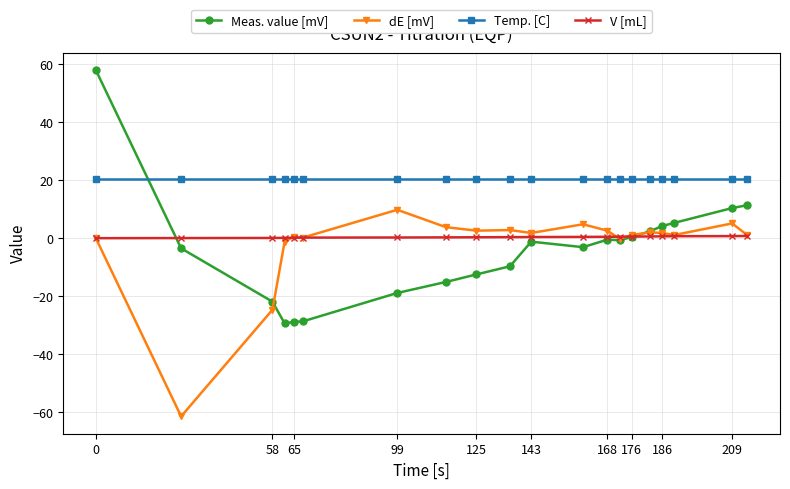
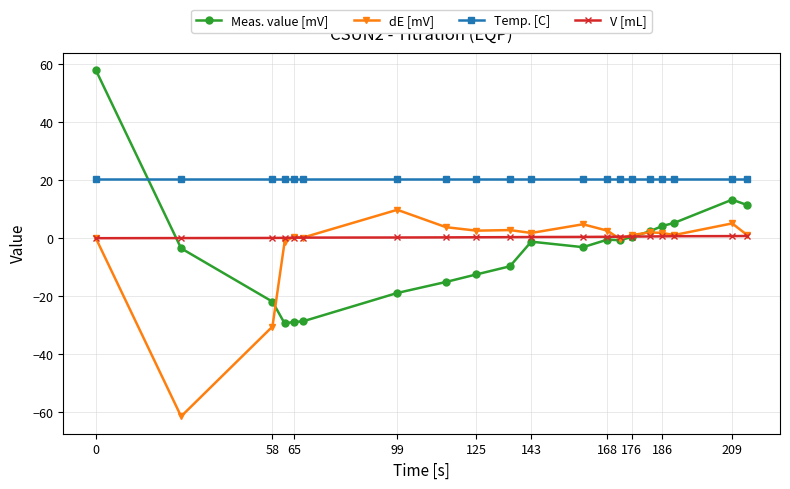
dE [mV], 58: -25 -> -31
Meas. value [mV], 209: 10 -> 13
